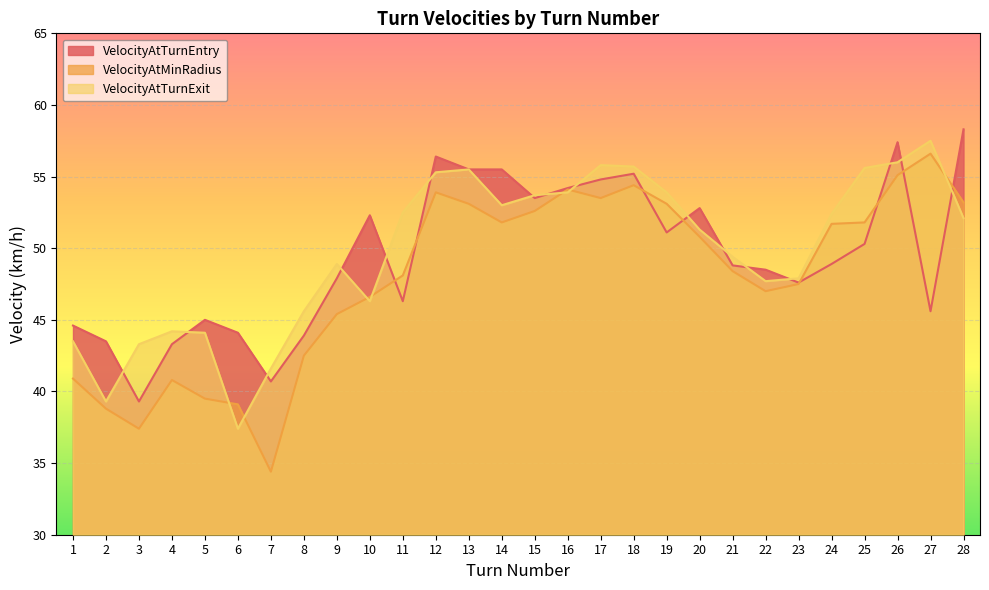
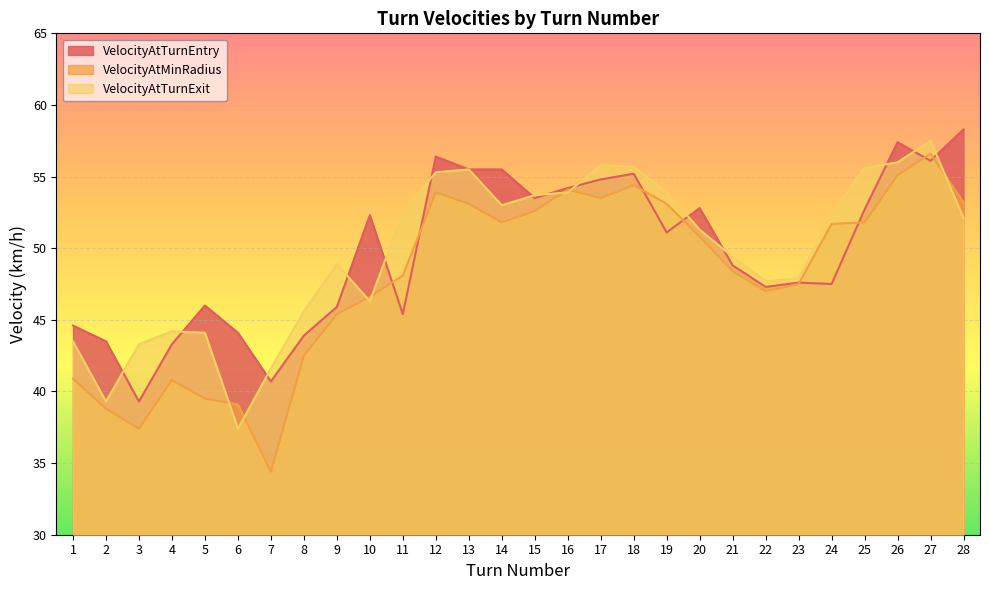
VelocityAtTurnEntry, 5: 45 -> 46
VelocityAtTurnEntry, 9: 47.9 -> 45.9
VelocityAtTurnEntry, 11: 46.3 -> 45.4
VelocityAtTurnEntry, 22: 48.5 -> 47.3
VelocityAtTurnEntry, 24: 48.9 -> 47.5
VelocityAtTurnEntry, 25: 50.3 -> 52.7
VelocityAtTurnEntry, 27: 45.6 -> 56.1
